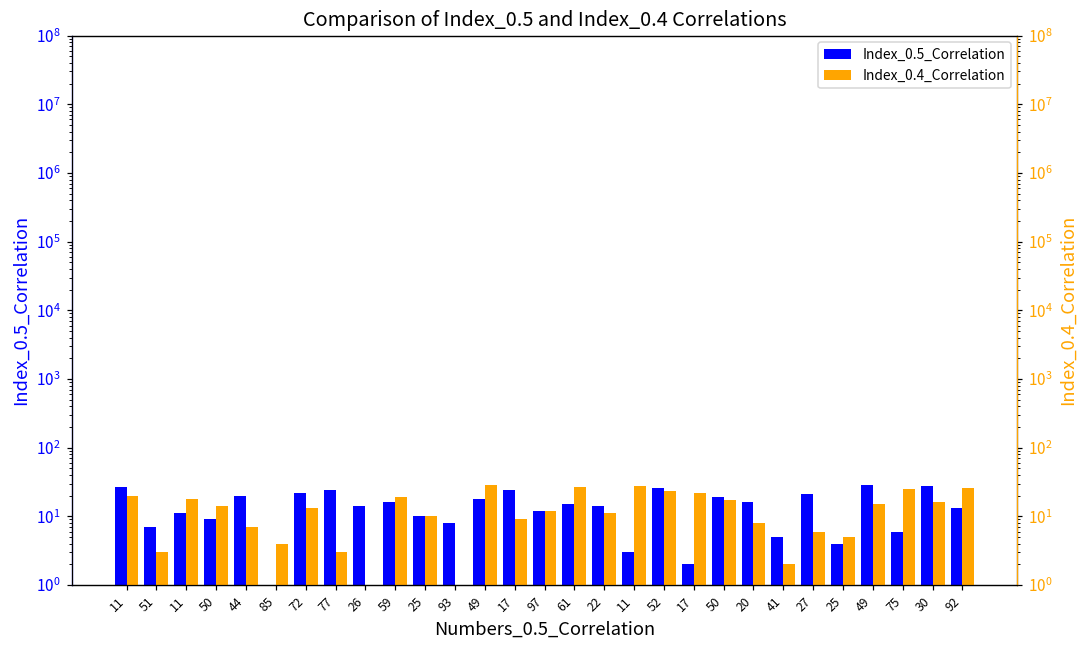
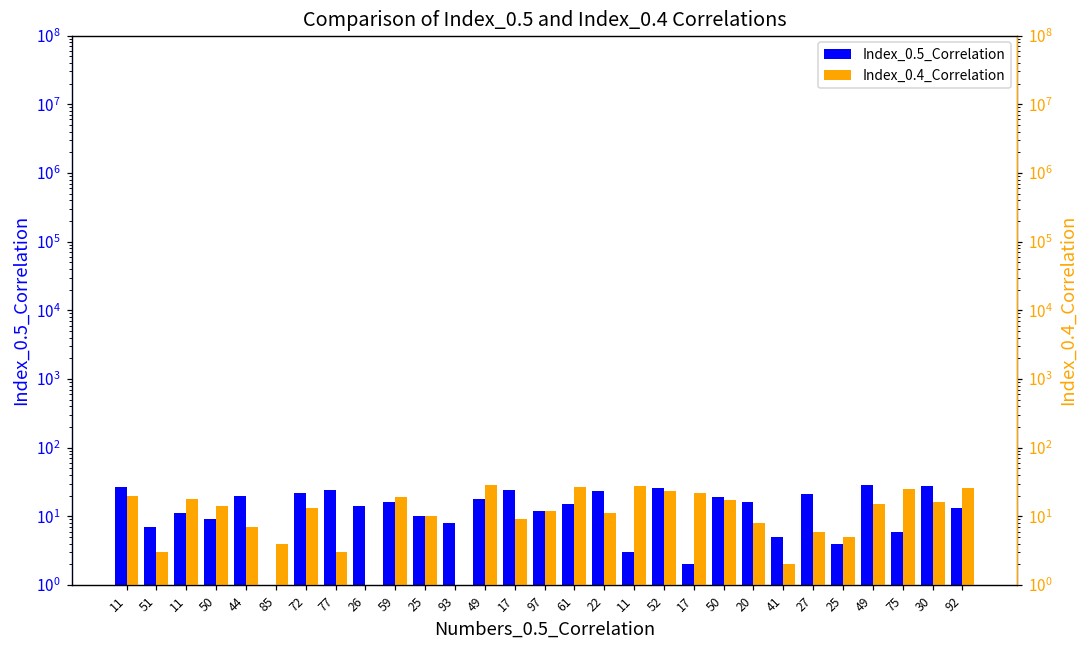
Index_0.5_Correlation, 22: 14 -> 23
